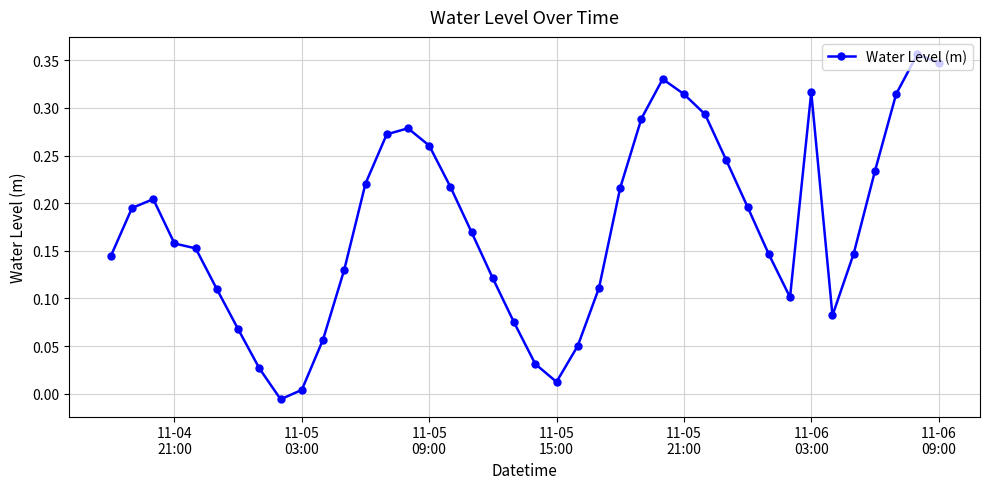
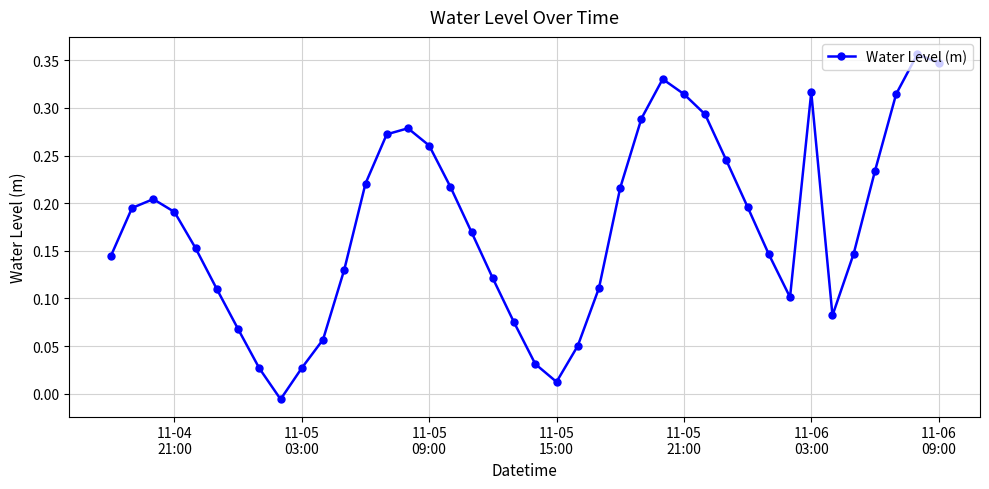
11-04 21:00: 0.16 -> 0.19
11-05 03:00: 0.00 -> 0.03
